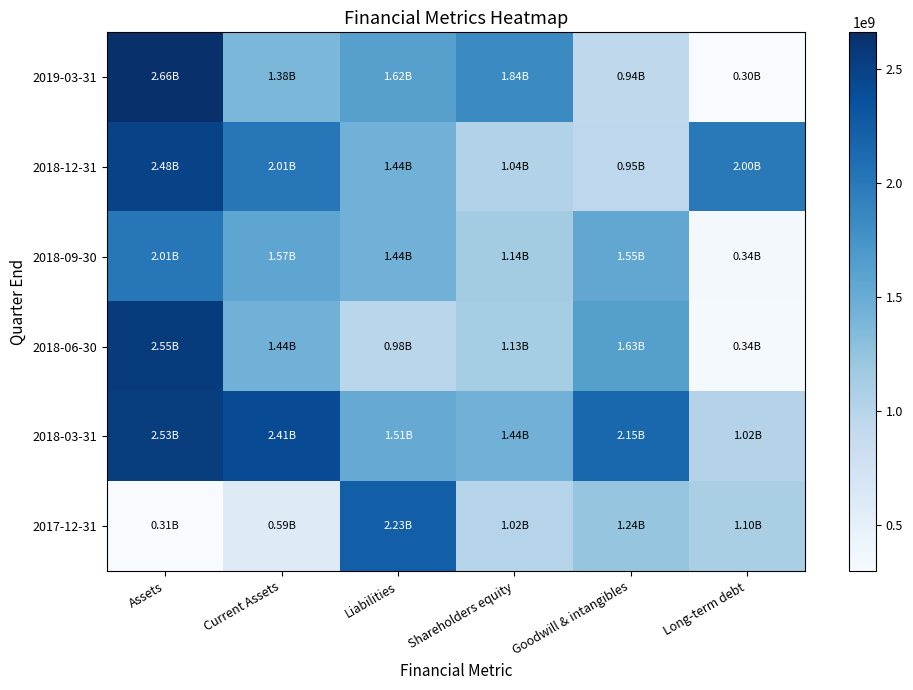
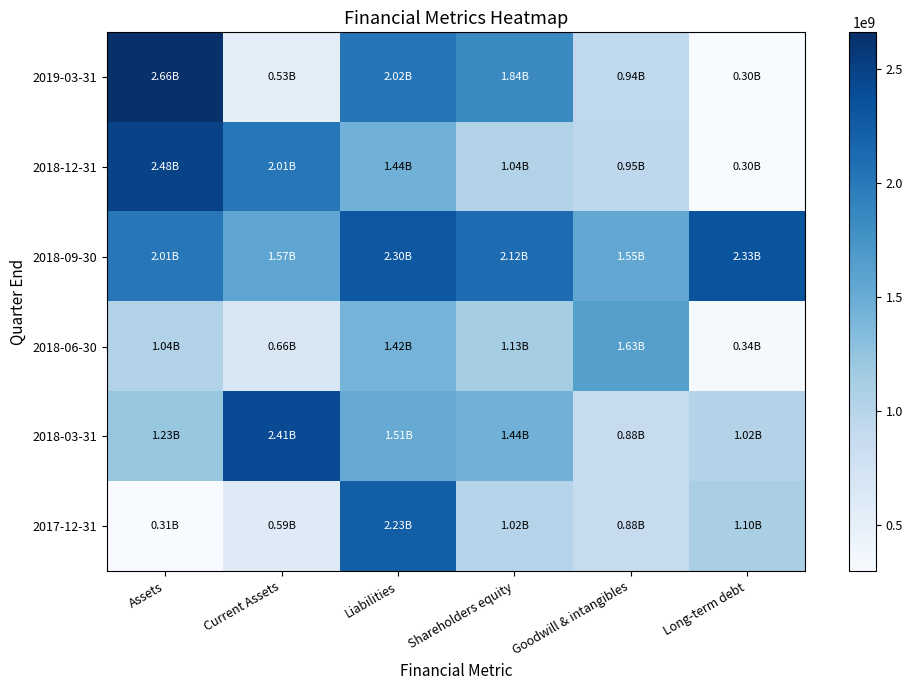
2019-03-31, Current Assets: 1.38B -> 0.53B
2019-03-31, Liabilities: 1.62B -> 2.02B
2018-12-31, Long-term debt: 2.00B -> 0.30B
2018-09-30, Liabilities: 1.44B -> 2.30B
2018-09-30, Shareholders equity: 1.14B -> 2.12B
2018-09-30, Long-term debt: 0.34B -> 2.33B
2018-06-30, Assets: 2.55B -> 1.04B
2018-06-30, Current Assets: 1.44B -> 0.66B
2018-06-30, Liabilities: 0.98B -> 1.42B
2018-03-31, Assets: 2.53B -> 1.23B
2018-03-31, Goodwill & intangibles: 2.15B -> 0.88B
2017-12-31, Goodwill & intangibles: 1.24B -> 0.88B
